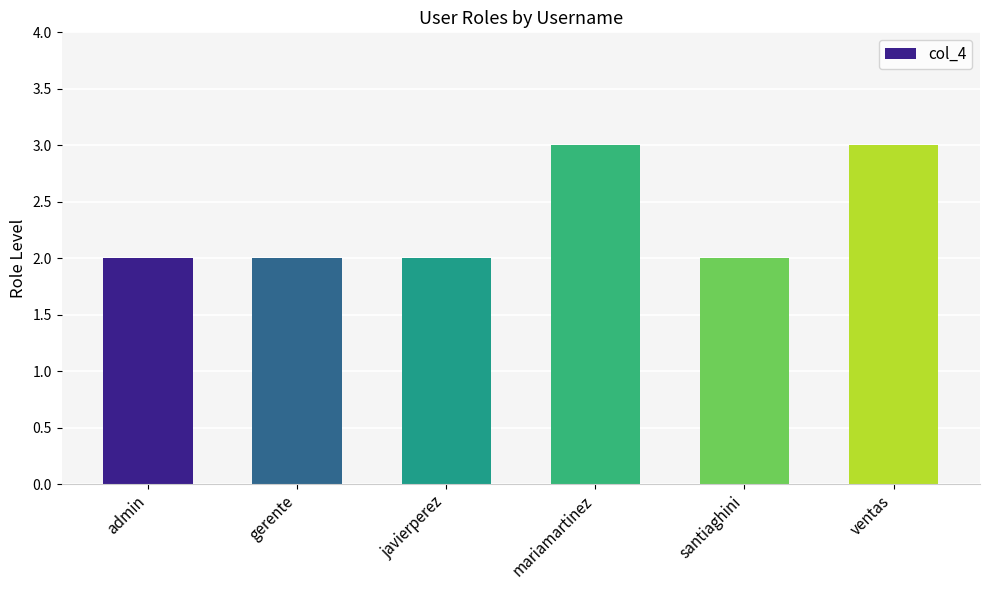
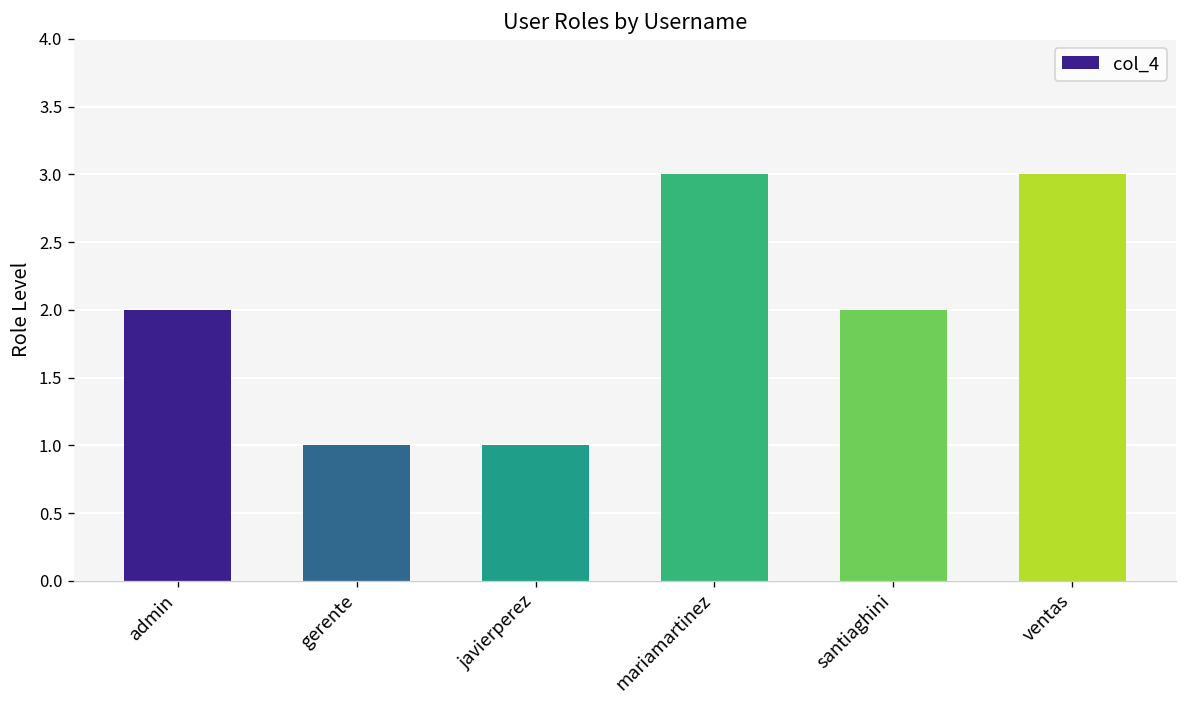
gerente: 2 -> 1
javierperez: 2 -> 1
